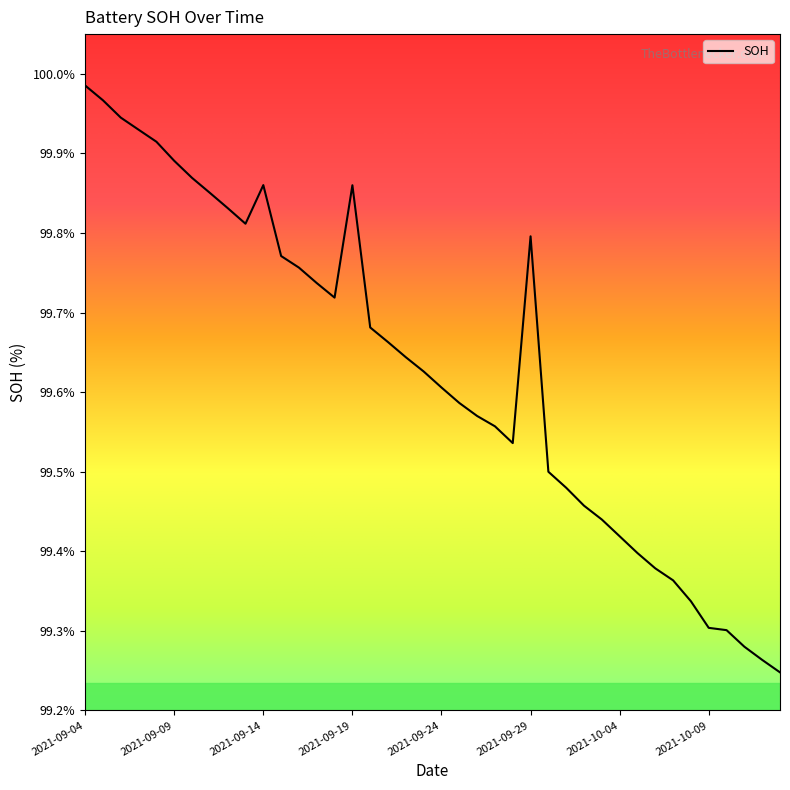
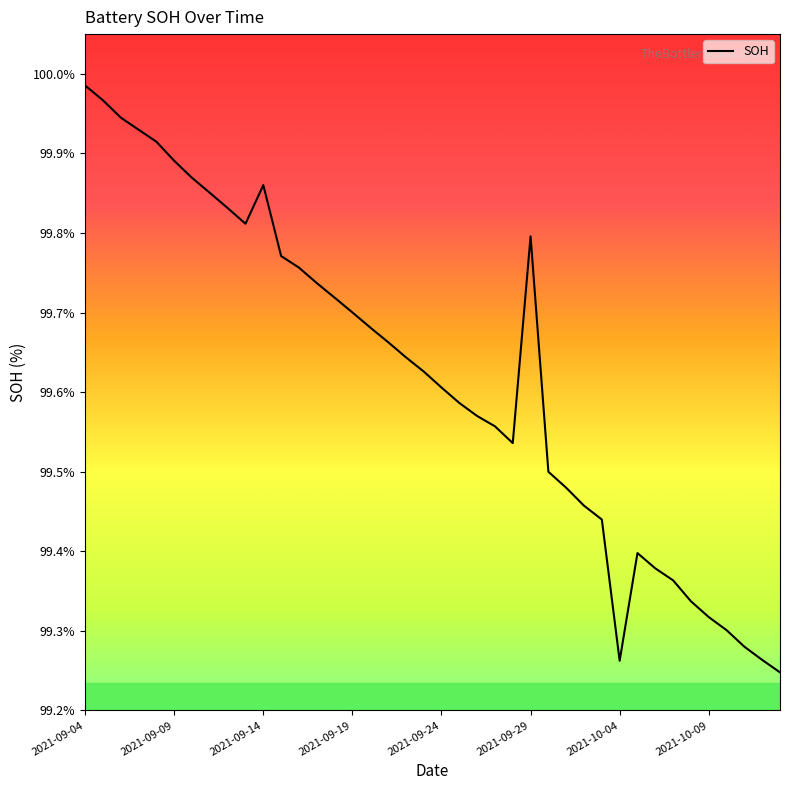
2021-09-19: 99.86% -> 99.70%
2021-10-04: 99.42% -> 99.26%
2021-10-09: 99.30% -> 99.32%
